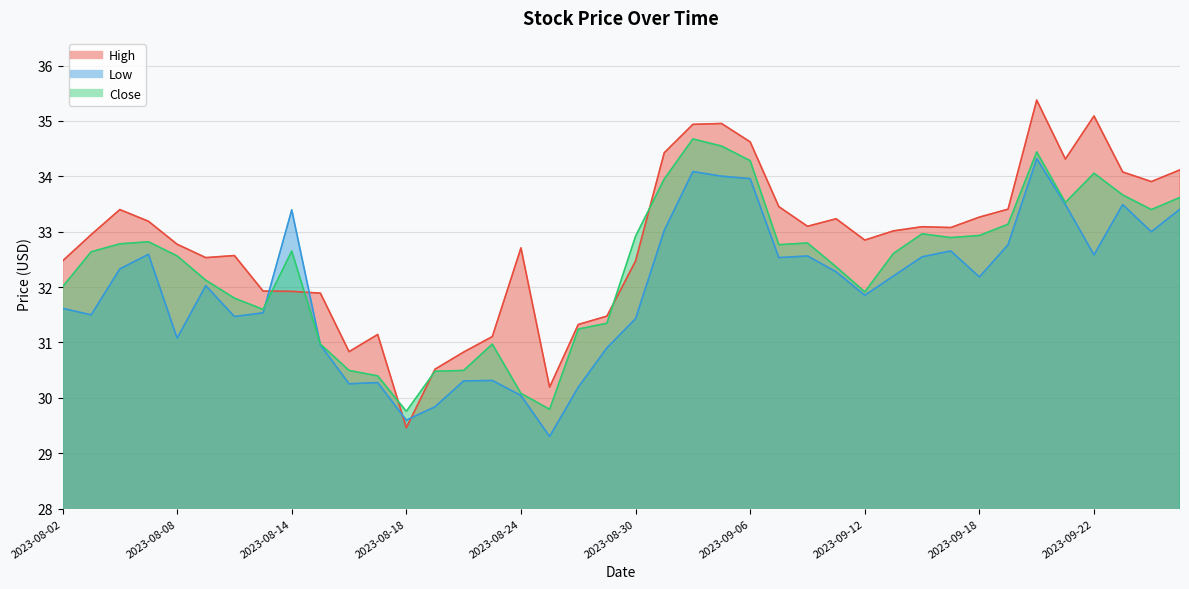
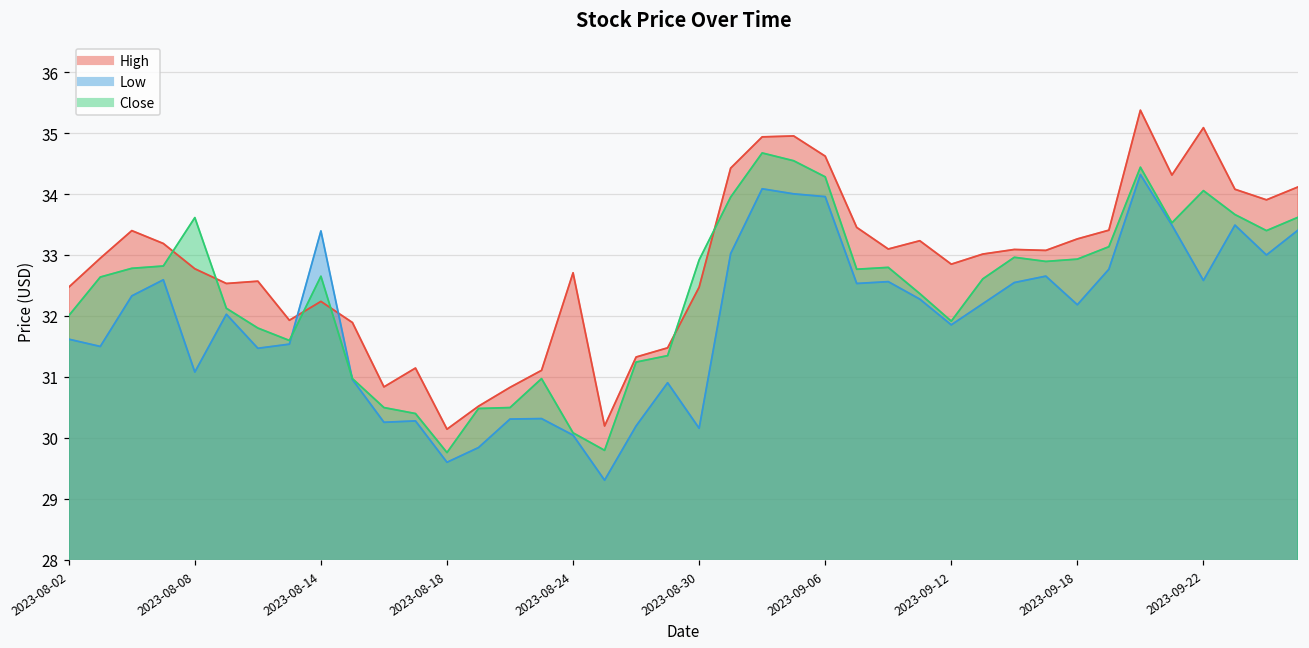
Close, 2023-08-08: 32.6 -> 33.6
High, 2023-08-14: 31.9 -> 32.2
High, 2023-08-18: 29.5 -> 30.1
Low, 2023-08-30: 31.4 -> 30.2
